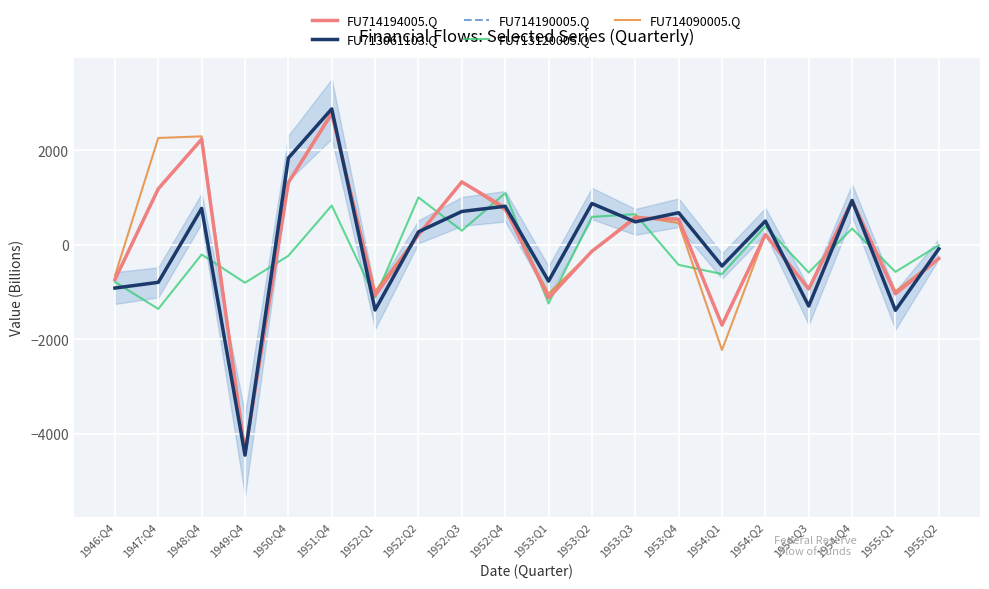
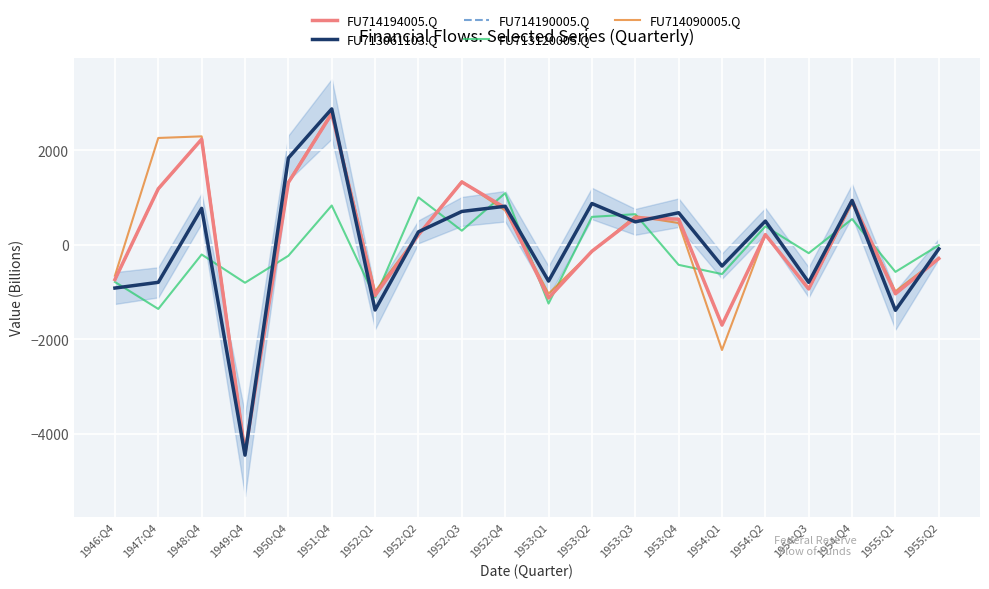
FU713061103.Q, 1954:Q3: -1300 -> -800
FU713120005.Q, 1954:Q3: -600 -> -200
FU713120005.Q, 1954:Q4: 300 -> 500
